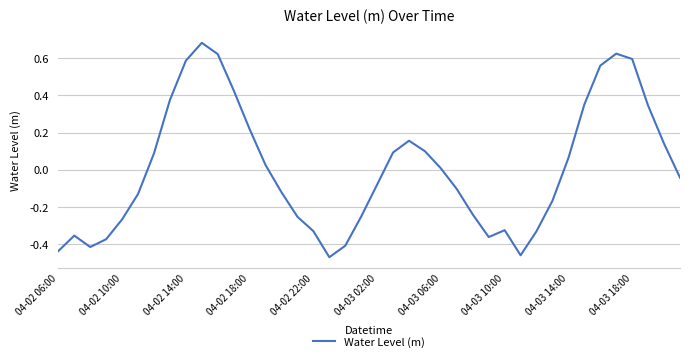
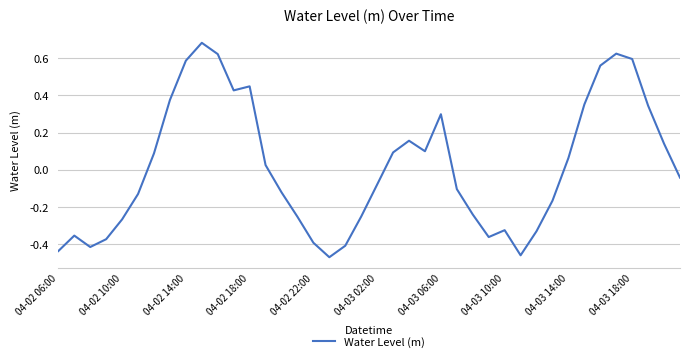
04-02 18:00: 0.22 -> 0.45
04-02 22:00: -0.33 -> -0.39
04-03 06:00: 0.01 -> 0.30
